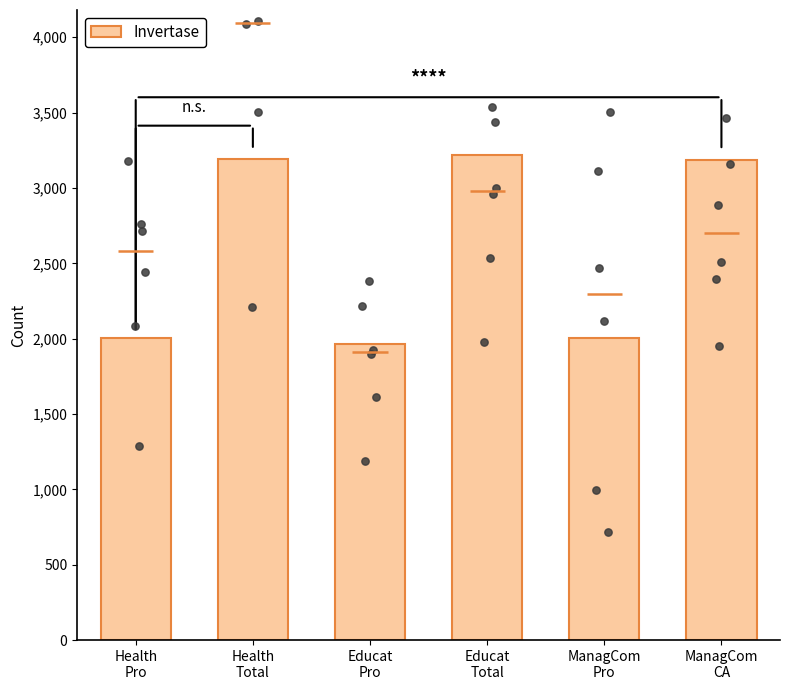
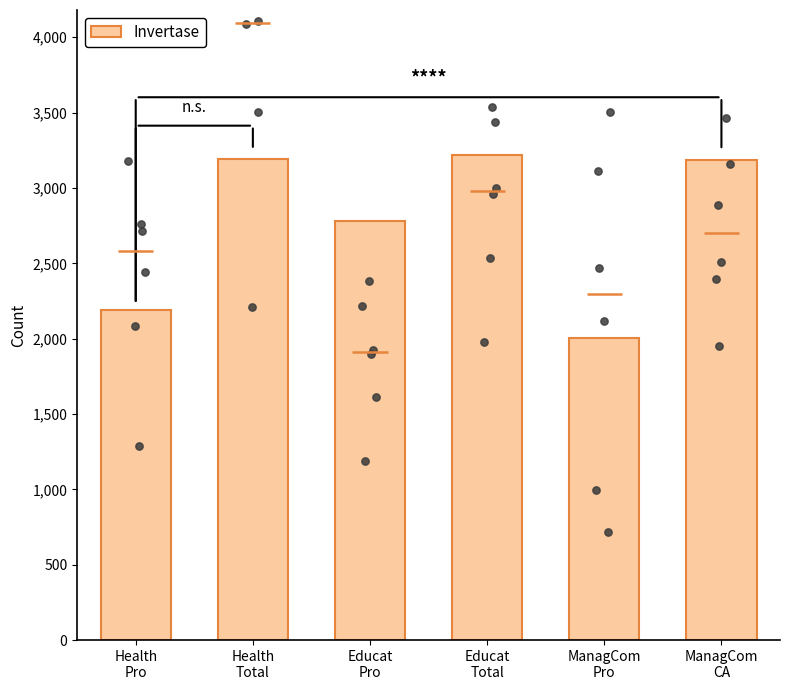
Invertase, Health Pro: 2,000 -> 2,190
Invertase, Educat Pro: 1,960 -> 2,780
